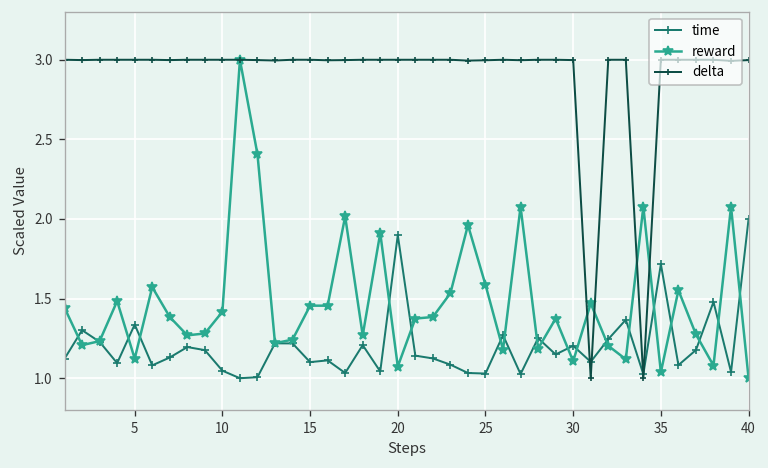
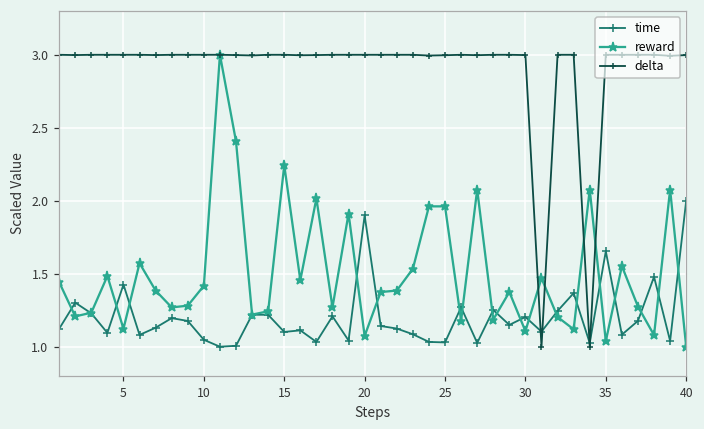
time, 5: 1.34 -> 1.43
reward, 15: 1.46 -> 2.24
reward, 25: 1.59 -> 1.96
time, 35: 1.72 -> 1.65
